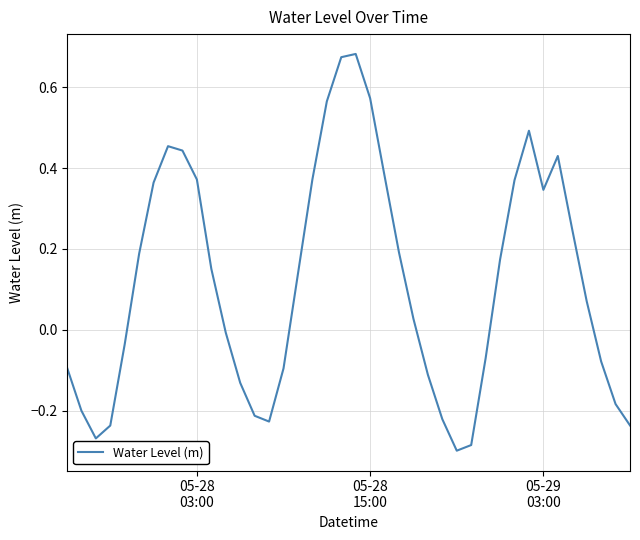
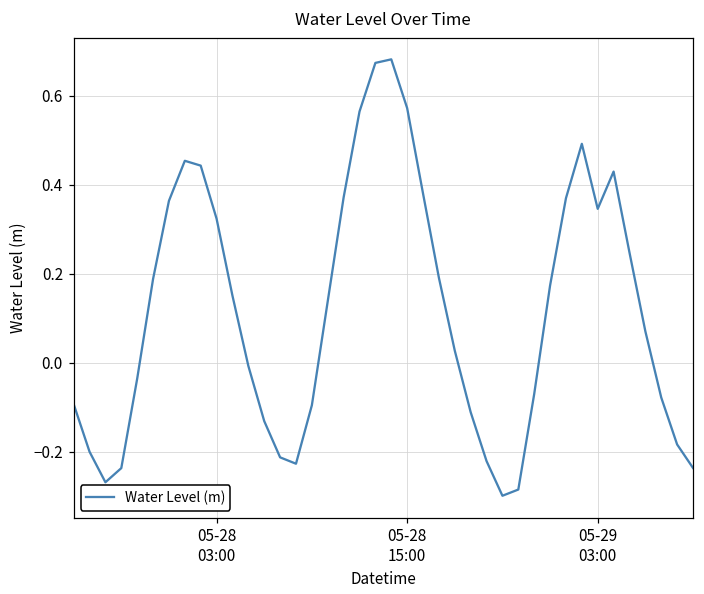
05-28 03:00: 0.37 -> 0.32
